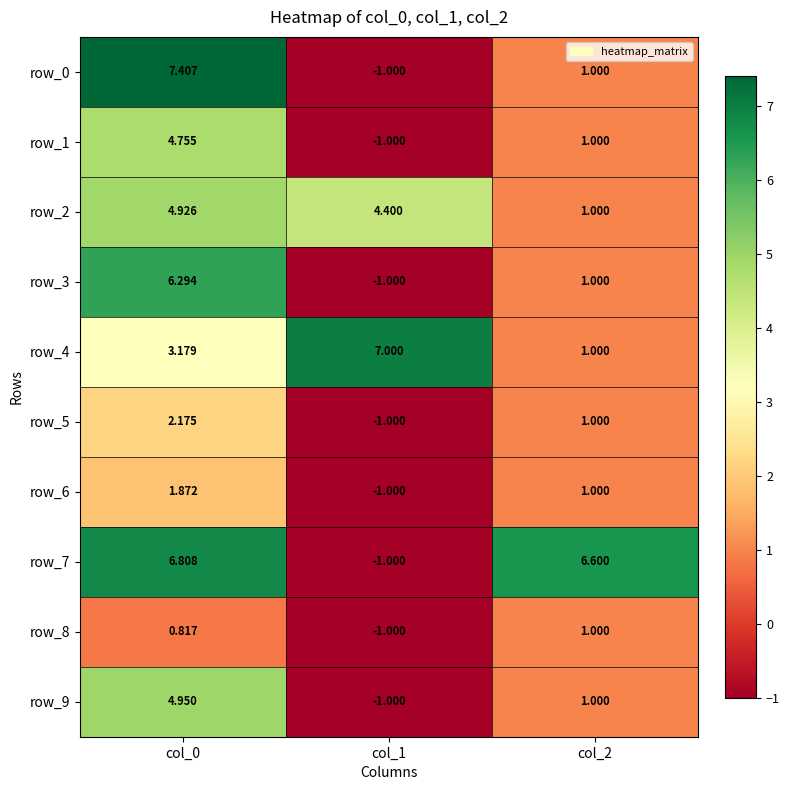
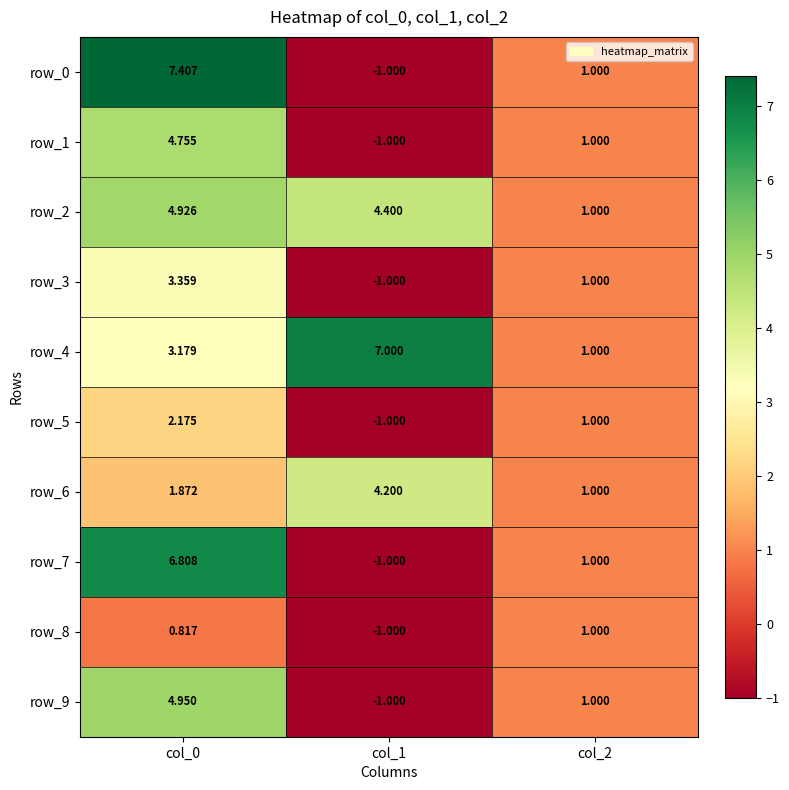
row_3, col_0: 6.294 -> 3.359
row_6, col_1: -1.000 -> 4.200
row_7, col_2: 6.600 -> 1.000
